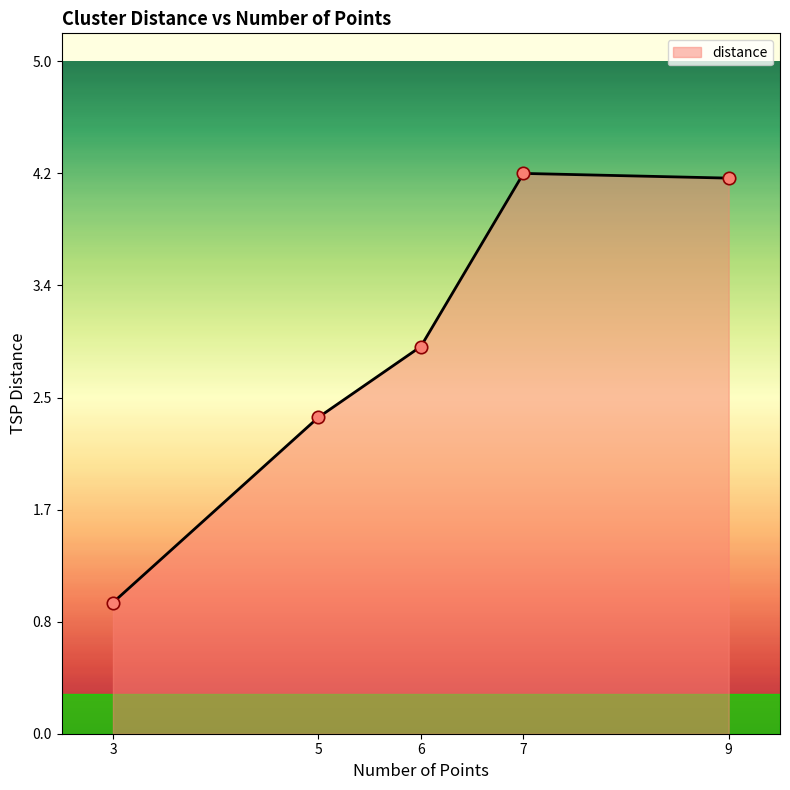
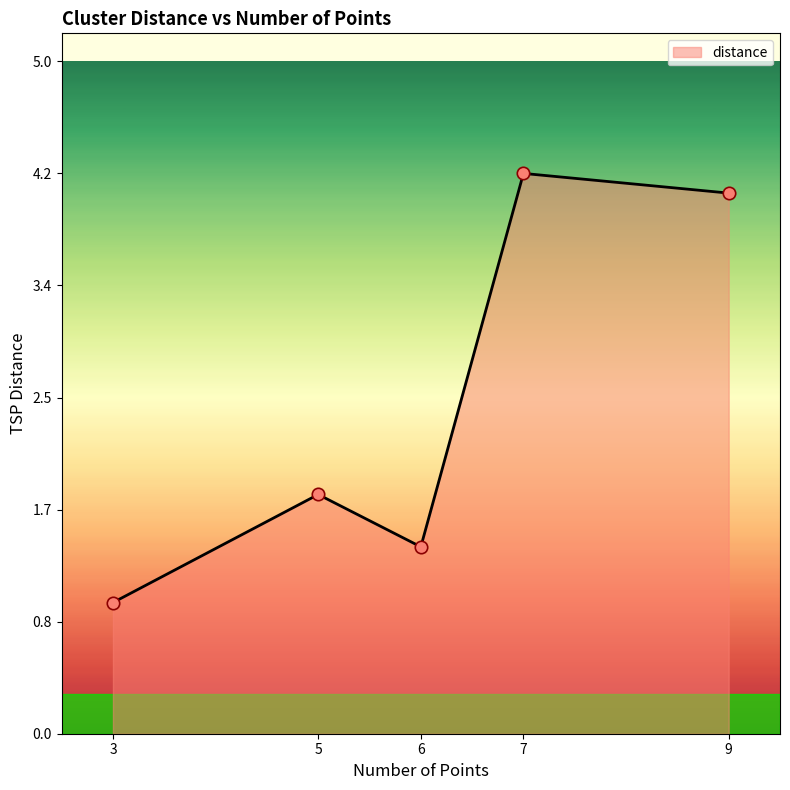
5: 2.37 -> 1.79
6: 2.90 -> 1.40
9: 4.17 -> 4.05
